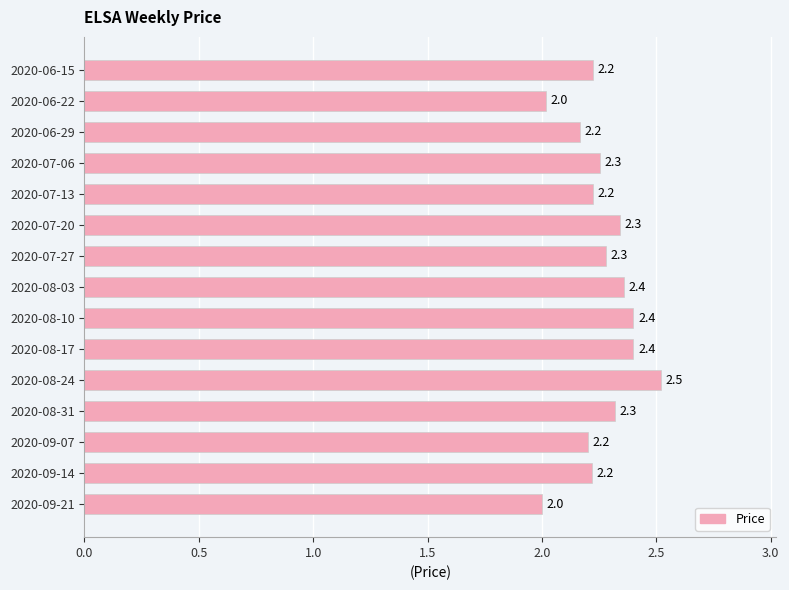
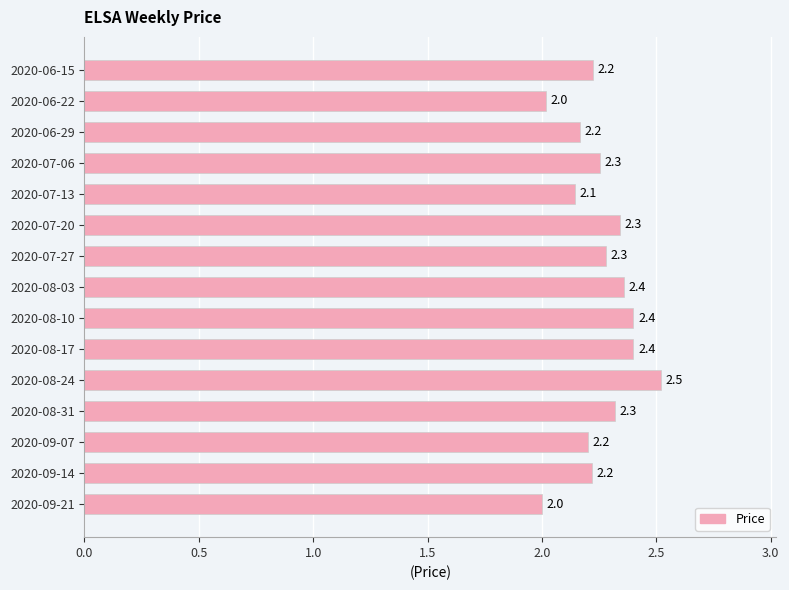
2020-07-13: 2.2 -> 2.1
